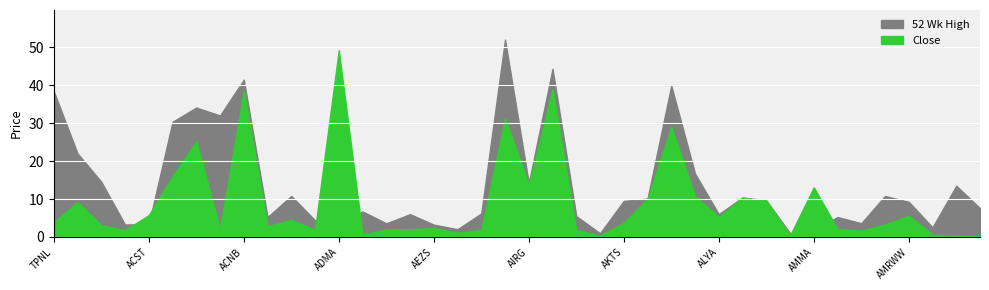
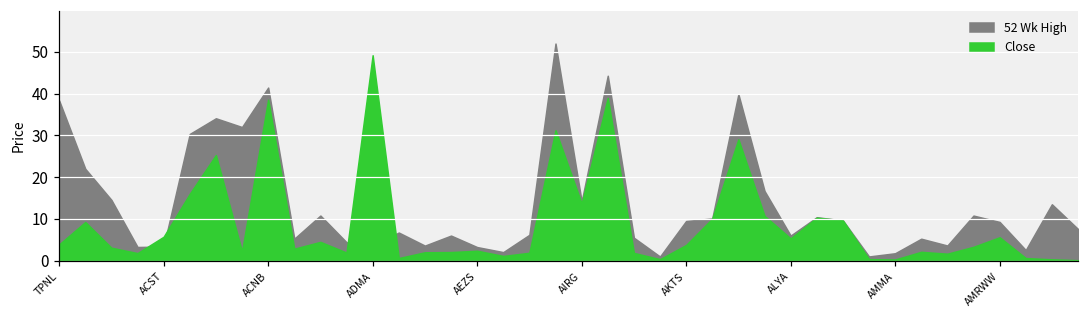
Close, AMMA: 13 -> 0
